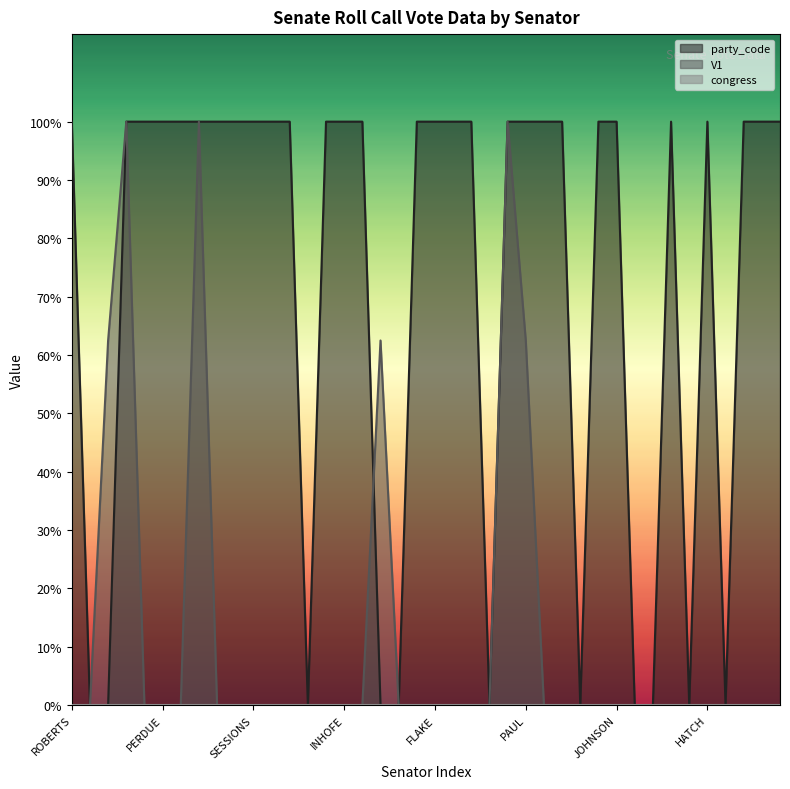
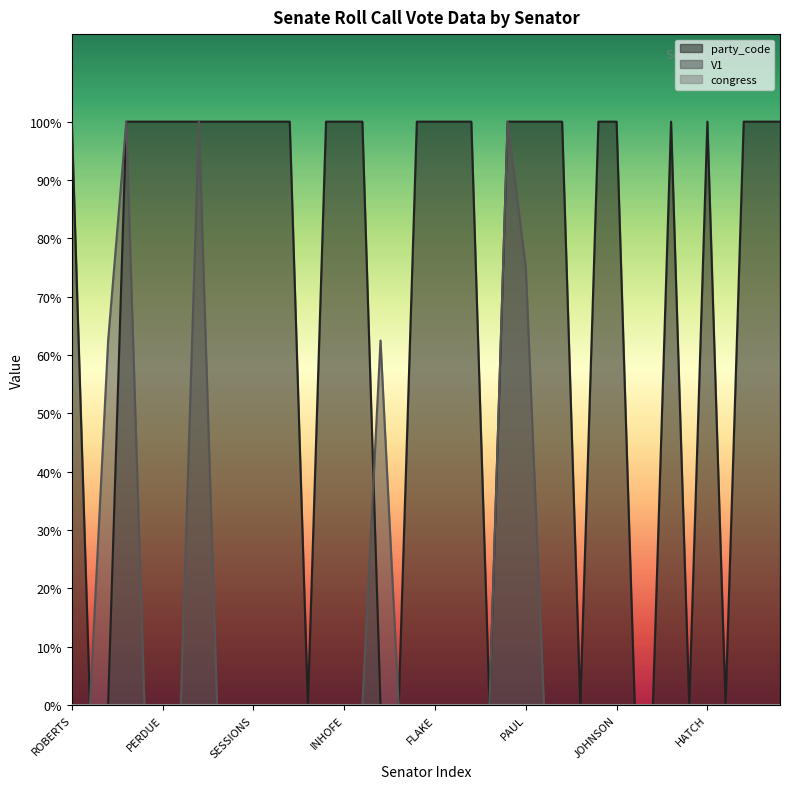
V1, PAUL: 62% -> 75%
